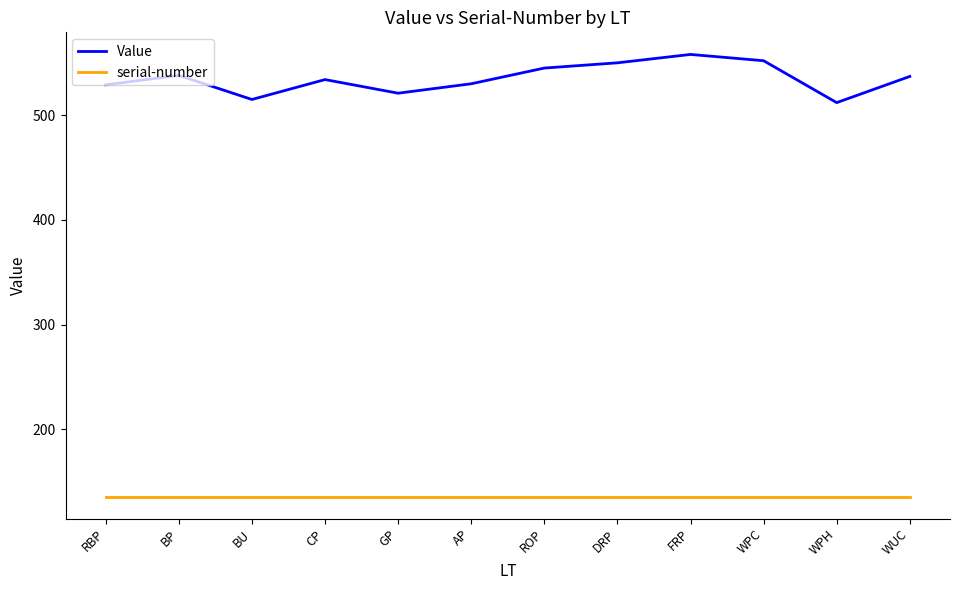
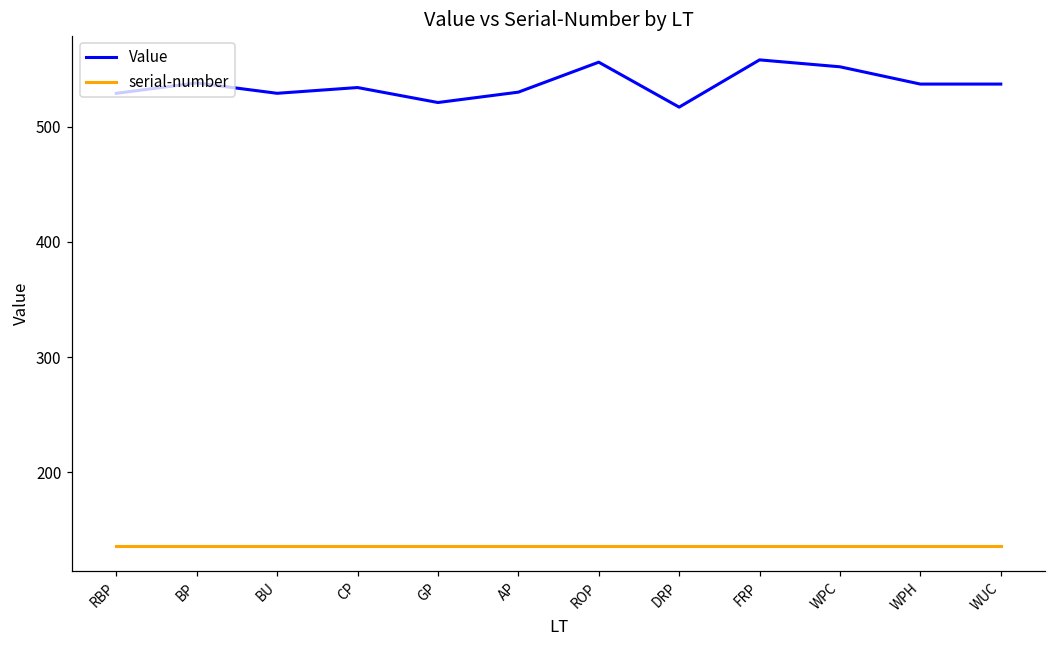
Value, BU: 515 -> 529
Value, ROP: 545 -> 556
Value, DRP: 550 -> 517
Value, WPH: 512 -> 537
